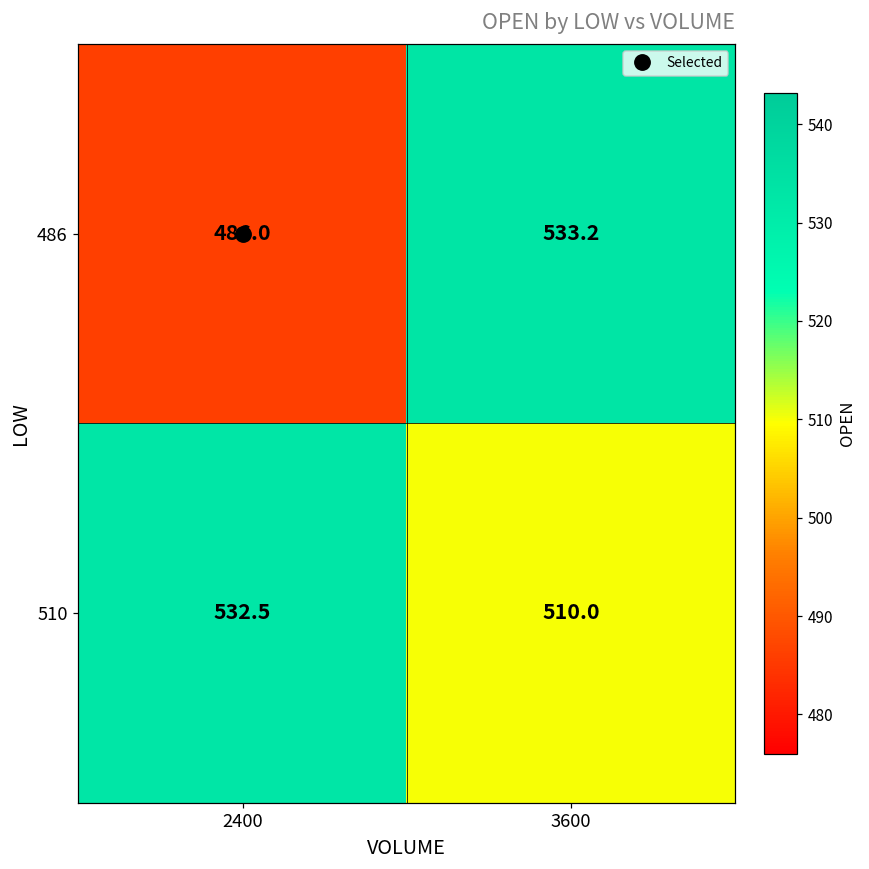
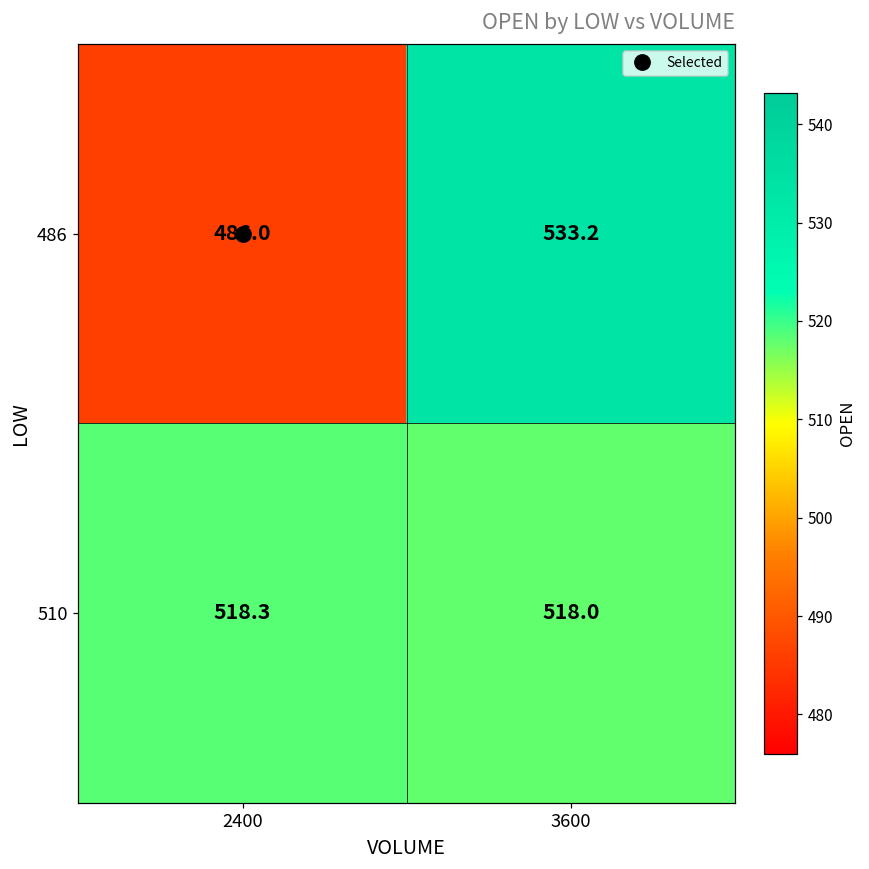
510, 2400: 532.5 -> 518.3
510, 3600: 510.0 -> 518.0
